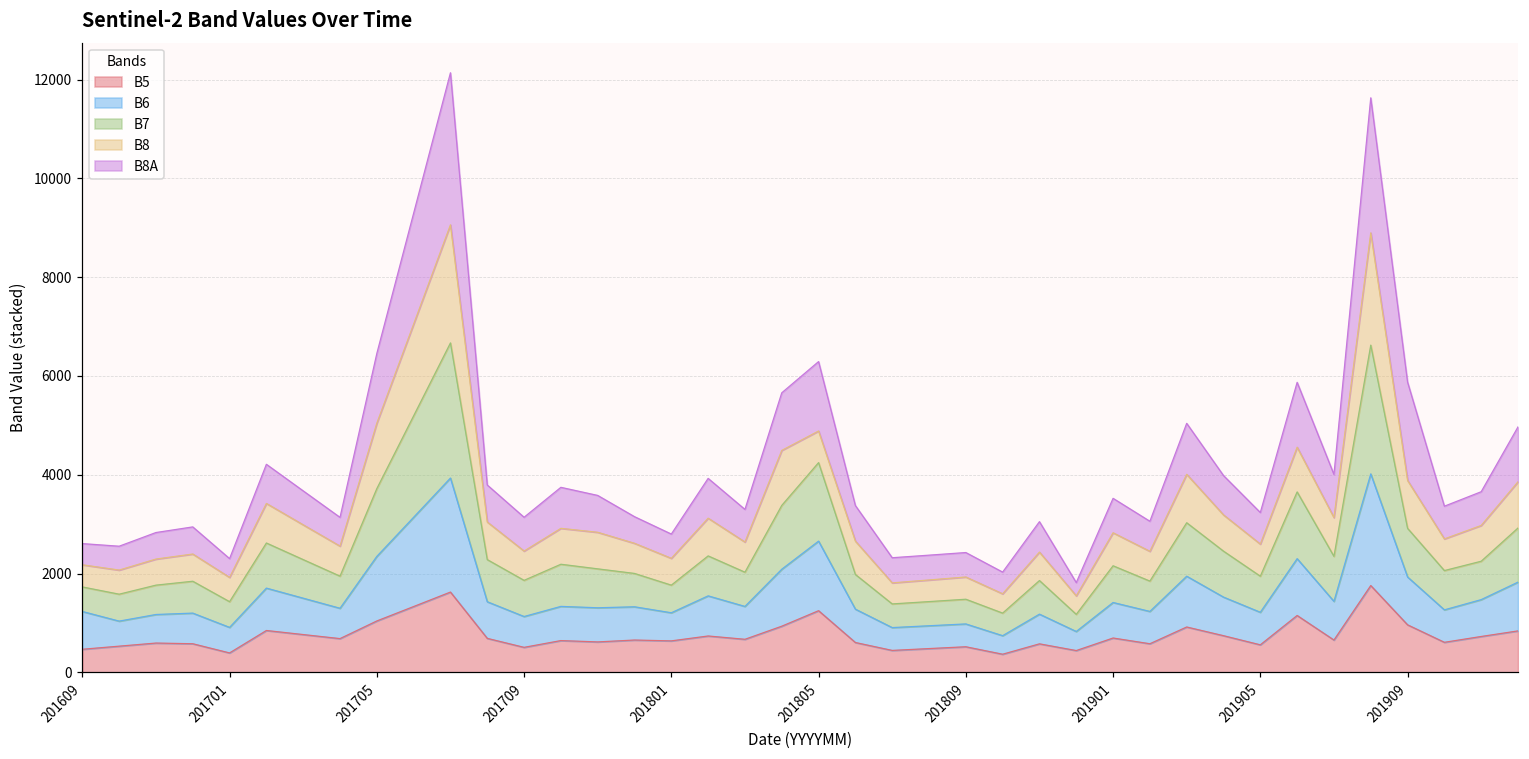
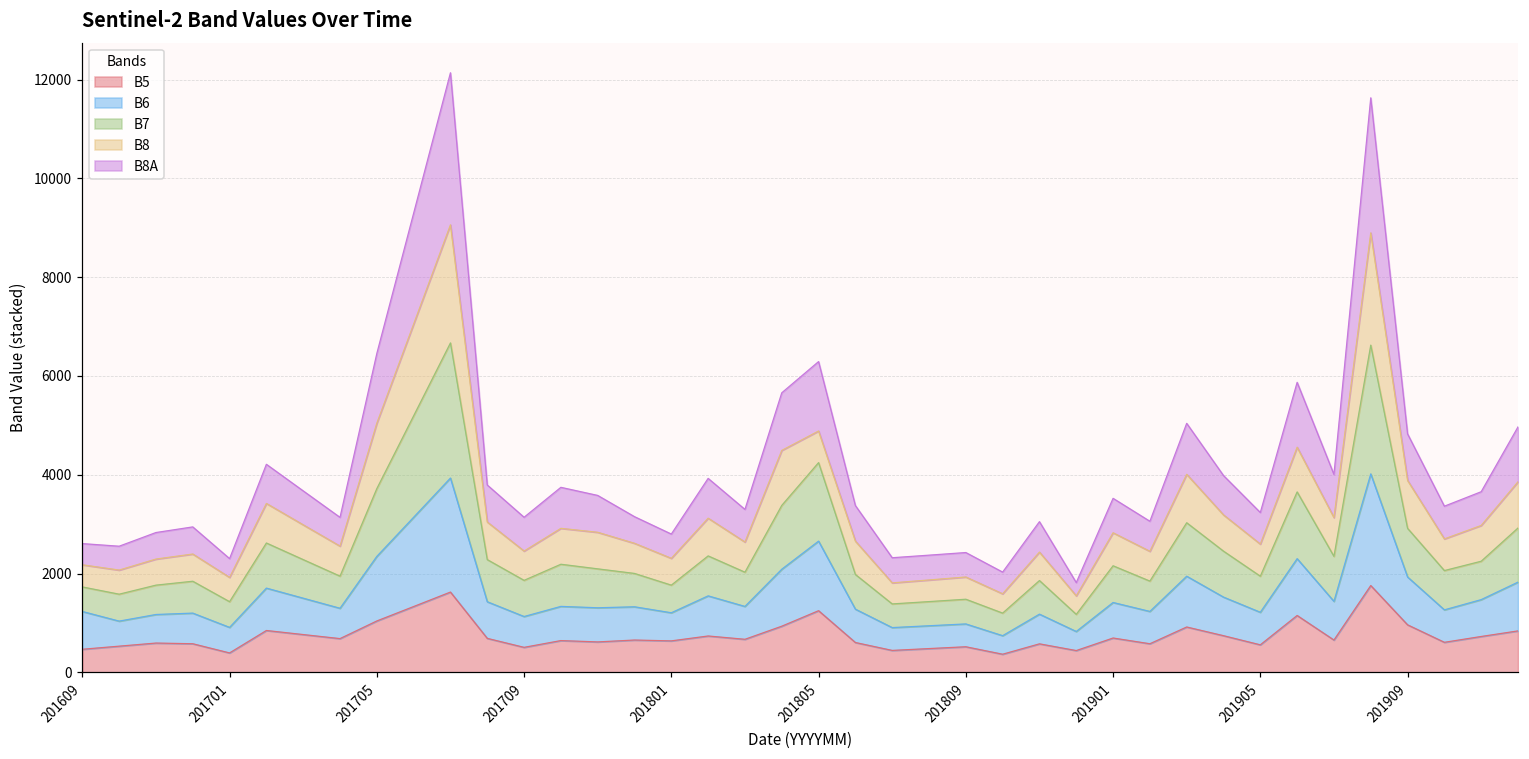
B8A, 201909: 2000 -> 900
